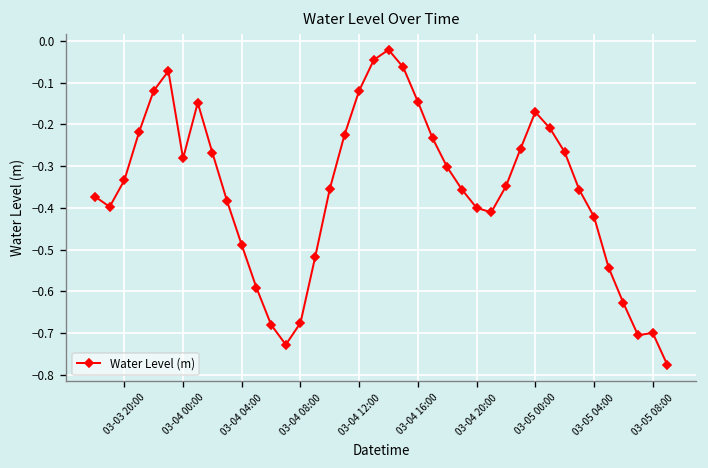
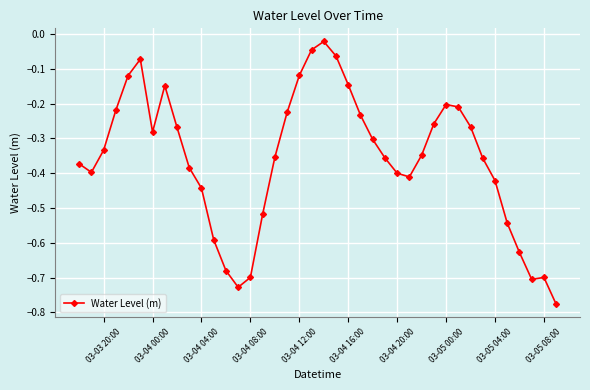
03-04 04:00: -0.49 -> -0.44
03-04 08:00: -0.68 -> -0.70
03-05 00:00: -0.17 -> -0.20
